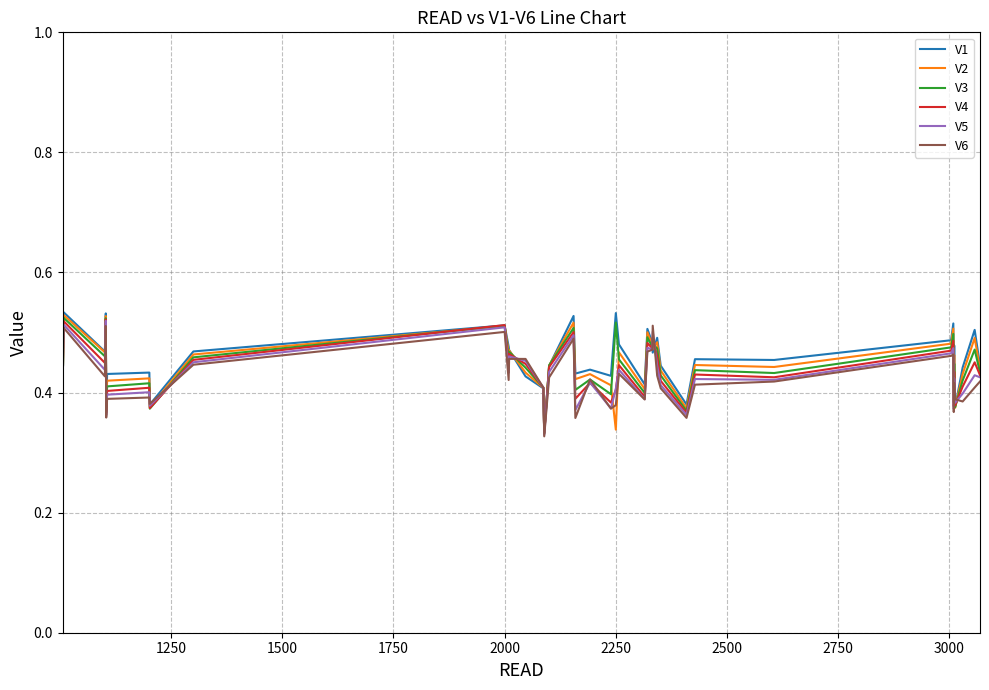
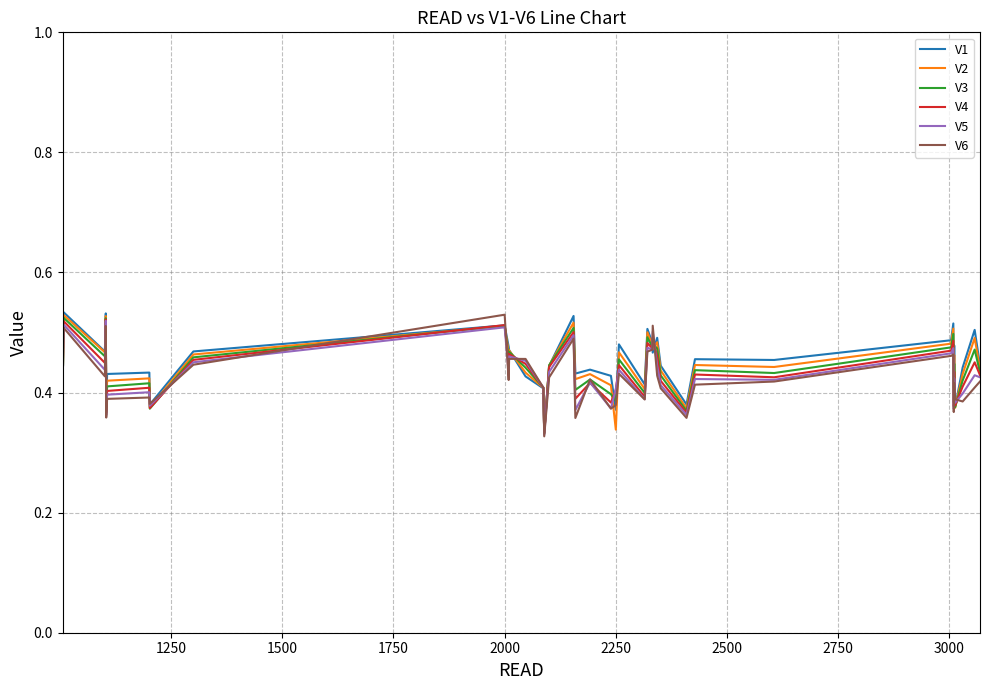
V6, 2000: 0.50 -> 0.53
V1, 2250: 0.53 -> 0.37
V3, 2250: 0.52 -> 0.39
